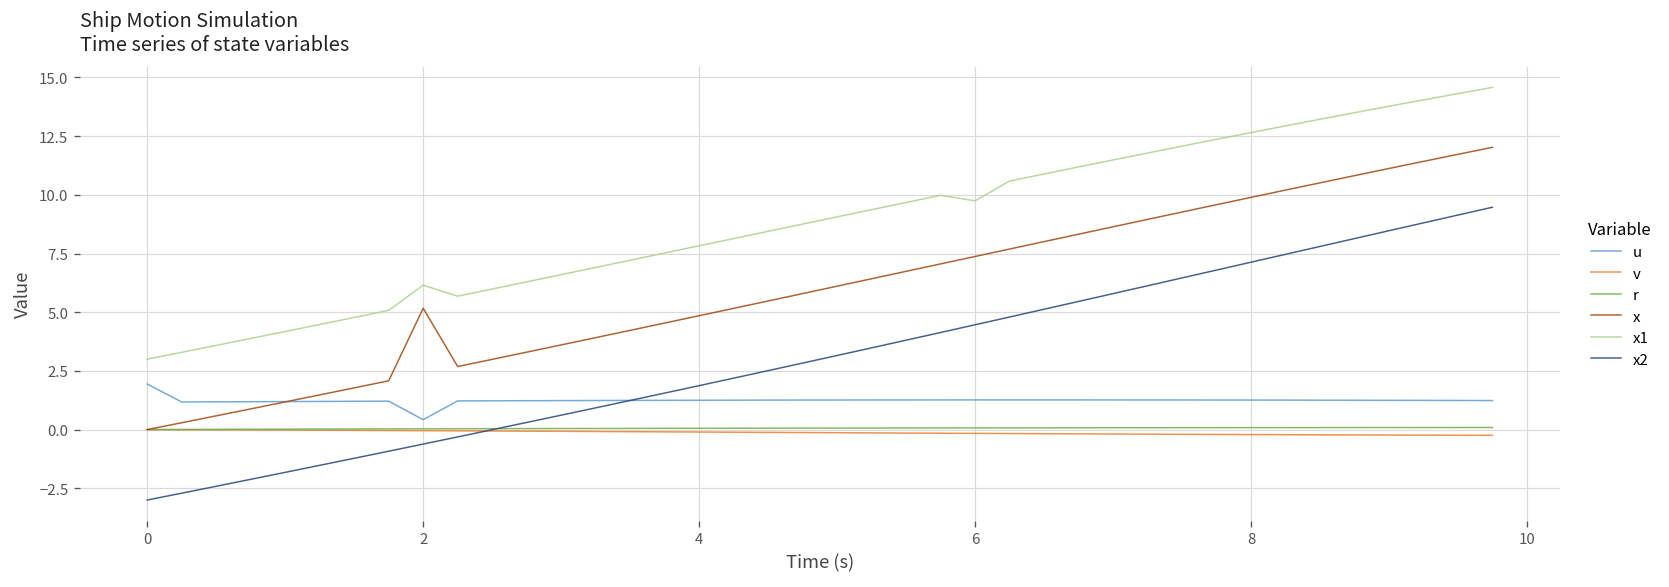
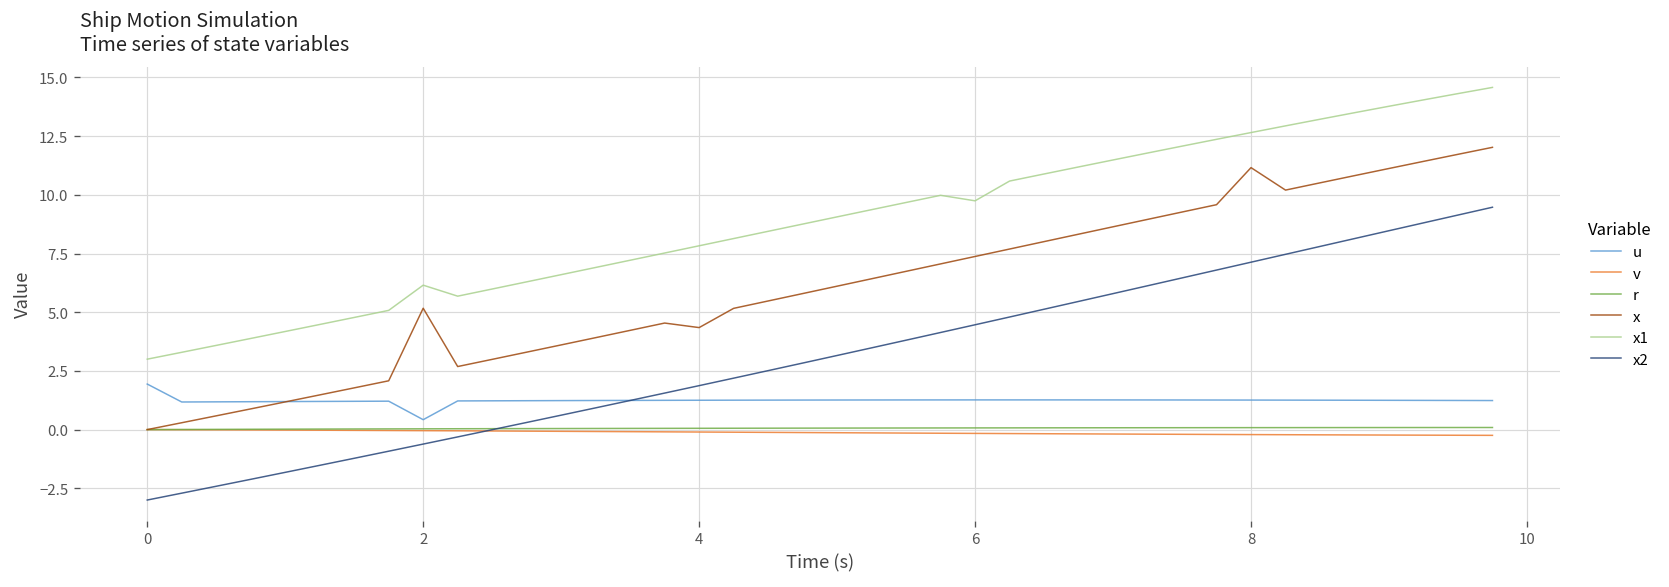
x, 4: 4.9 -> 4.3
x, 8: 9.9 -> 11.2
